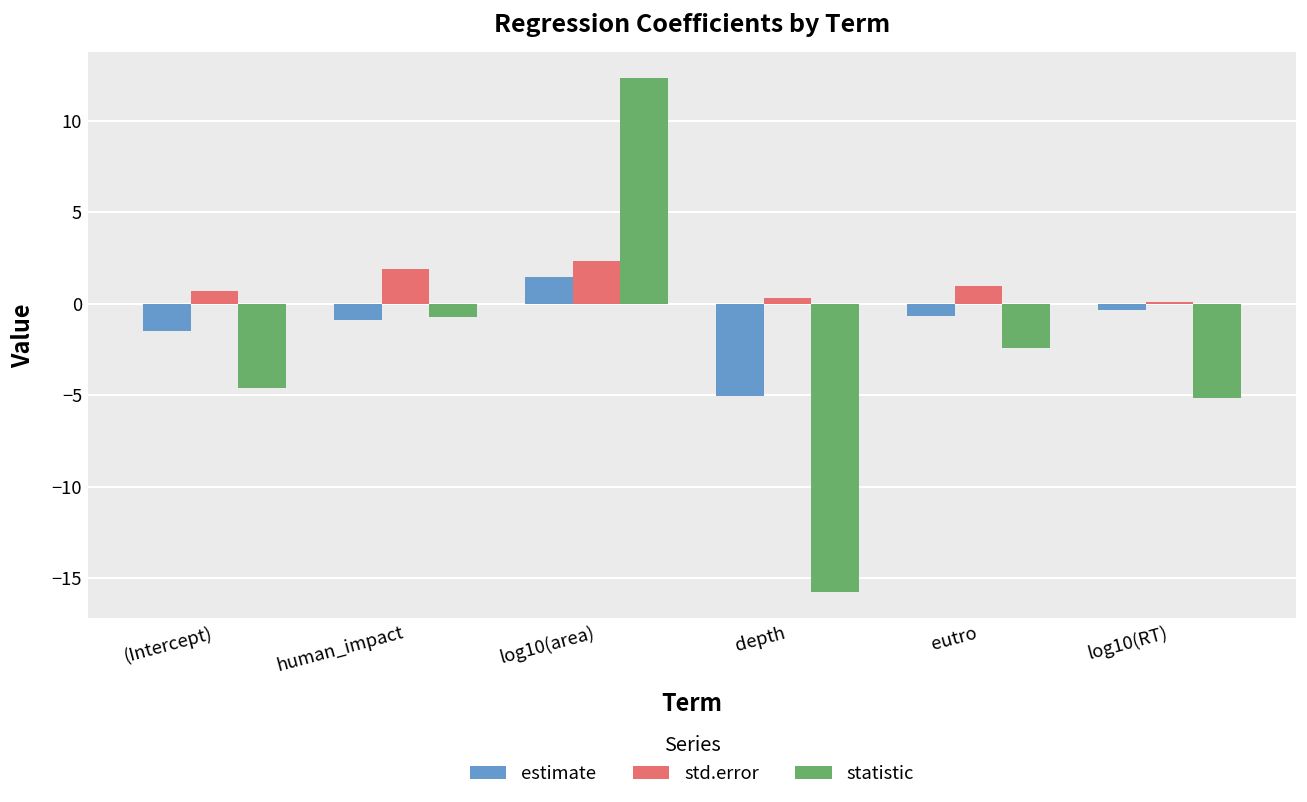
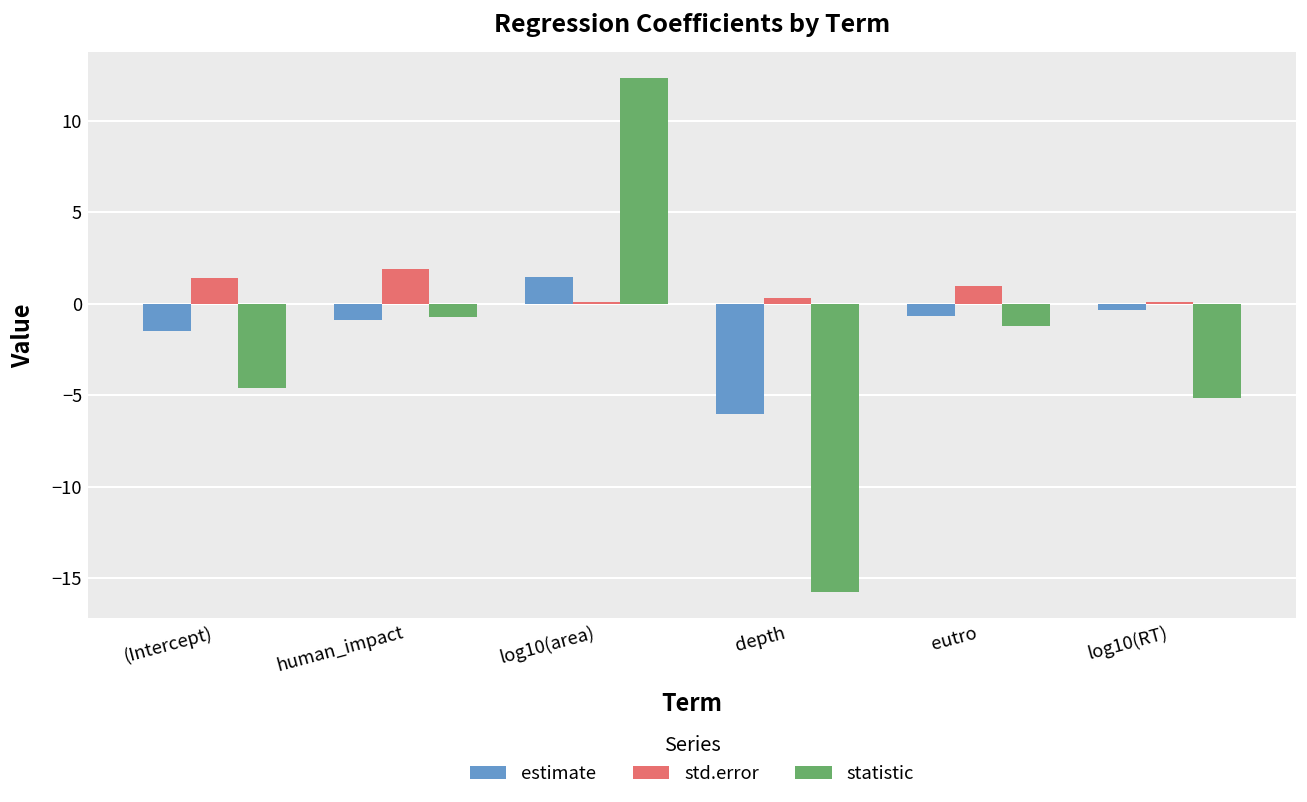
std.error, (Intercept): 0.7 -> 1.4
std.error, log10(area): 2.3 -> 0.1
estimate, depth: -5.0 -> -6.0
statistic, eutro: -2.4 -> -1.2
